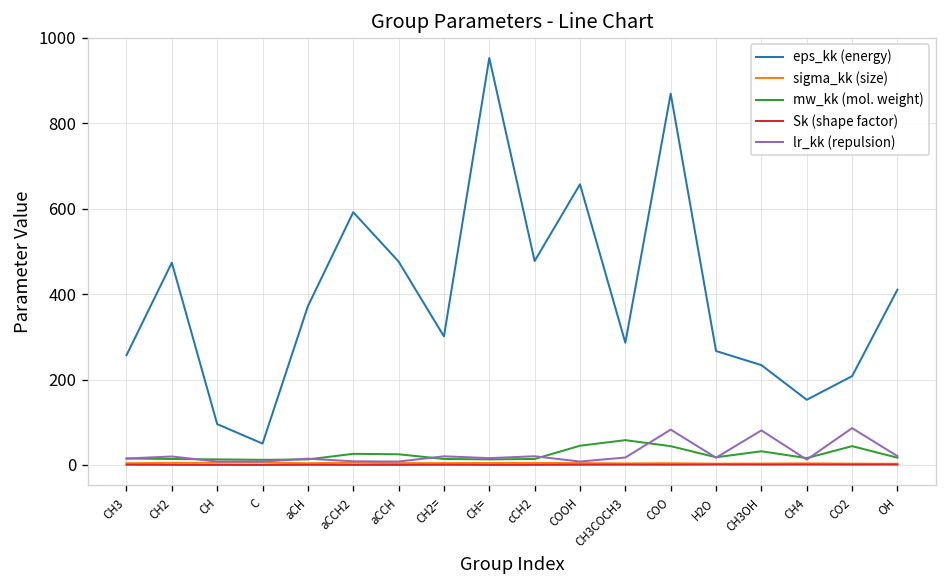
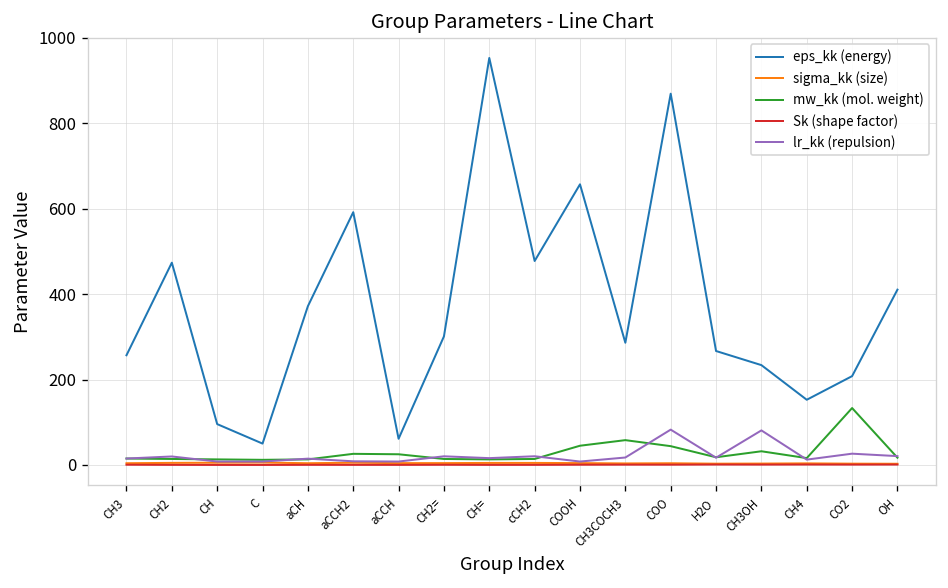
eps_kk (energy), aCCH: 480 -> 60
mw_kk (mol. weight), CO2: 40 -> 130
lr_kk (repulsion), CO2: 90 -> 30
